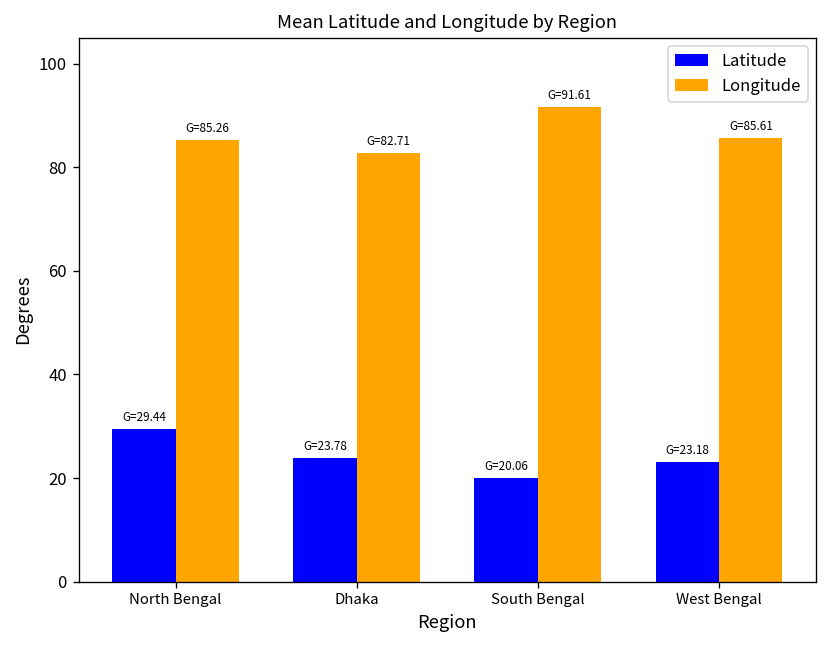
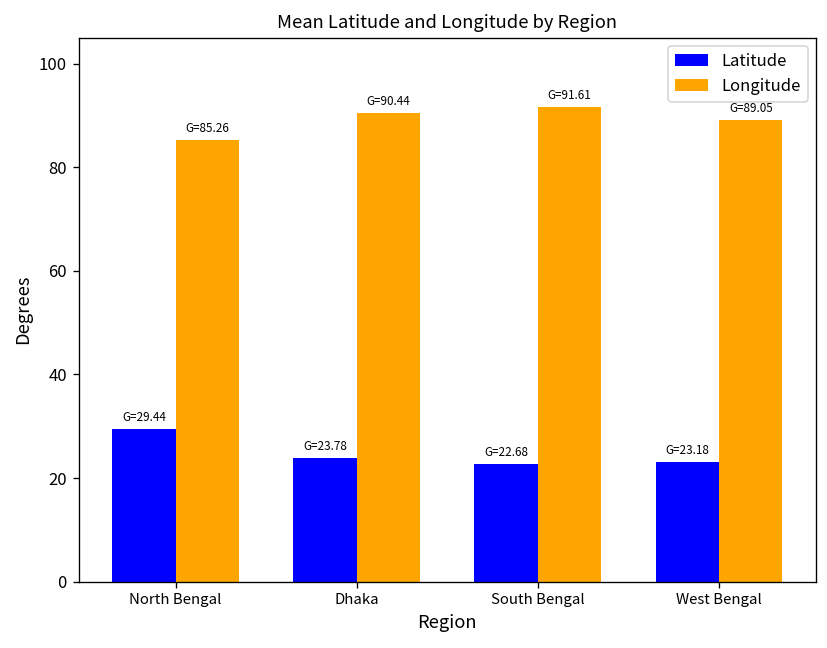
Longitude, Dhaka: 82.71 -> 90.44
Latitude, South Bengal: 20.06 -> 22.68
Longitude, West Bengal: 85.61 -> 89.05
